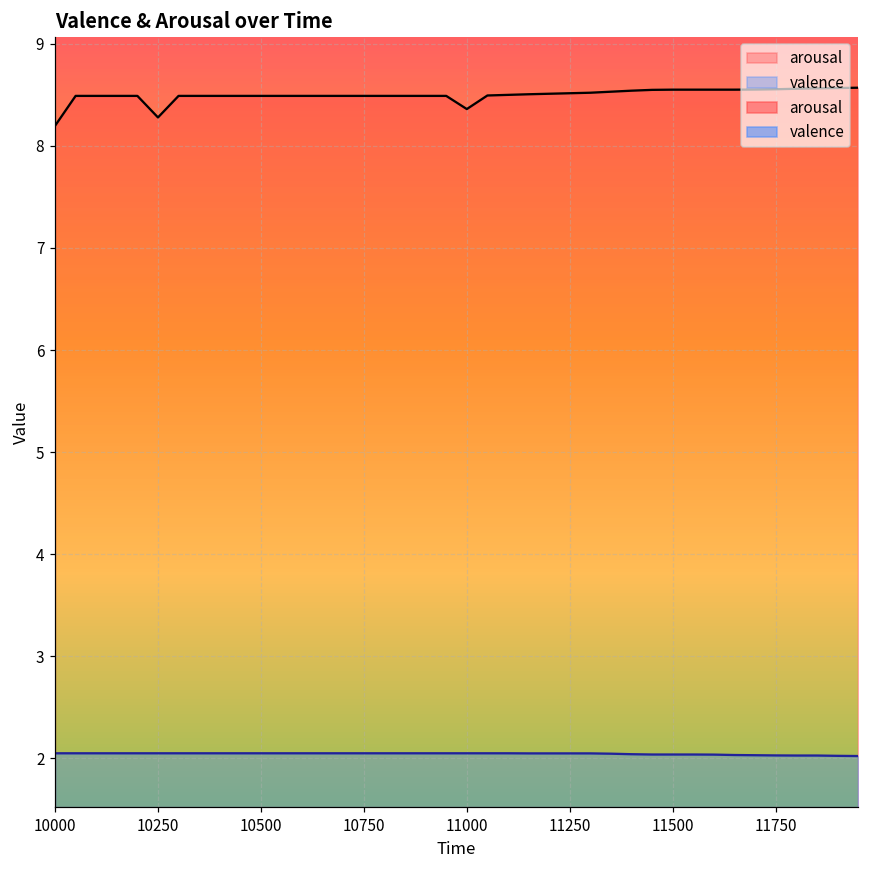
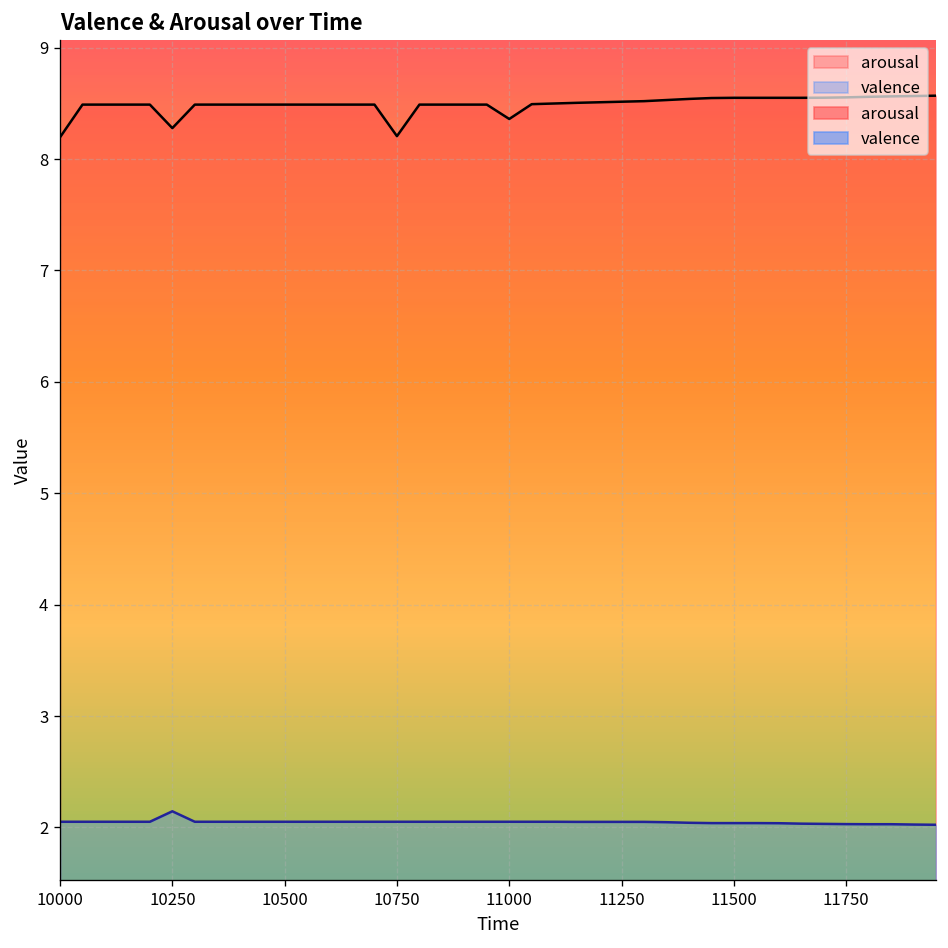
valence, 10250: 2.05 -> 2.15
arousal, 10750: 8.5 -> 8.2
